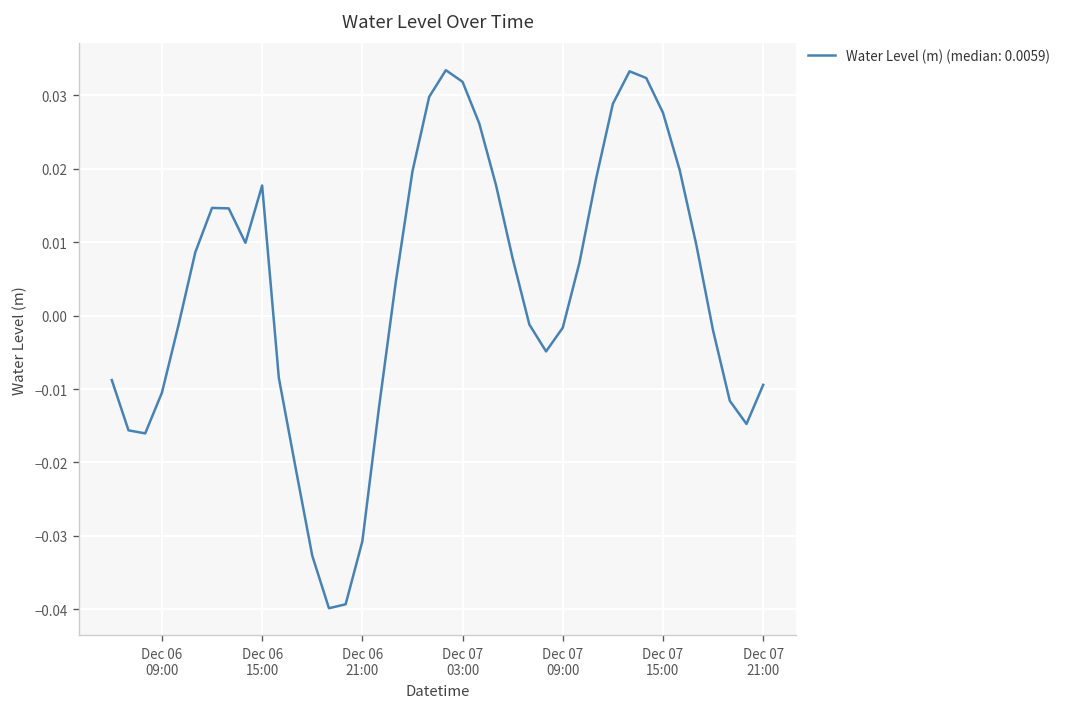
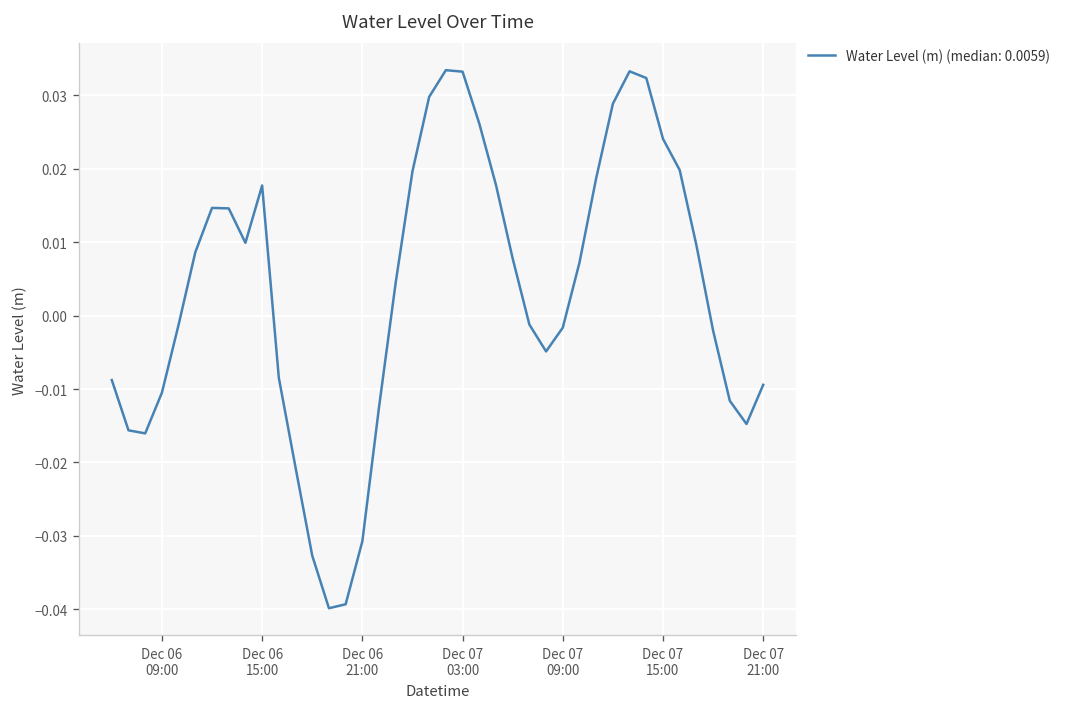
Dec 07 03:00: 0.032 -> 0.033
Dec 07 15:00: 0.028 -> 0.024
